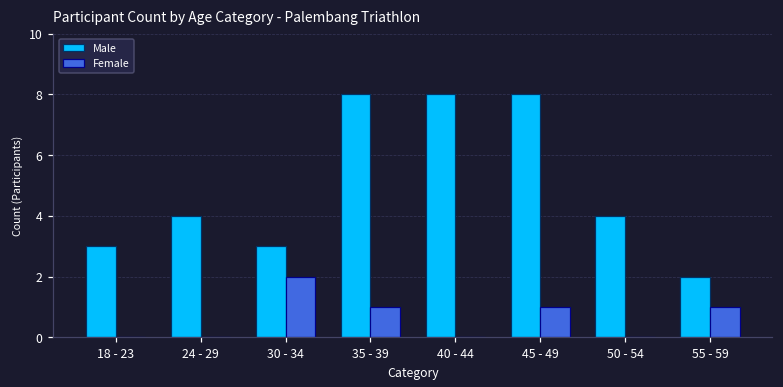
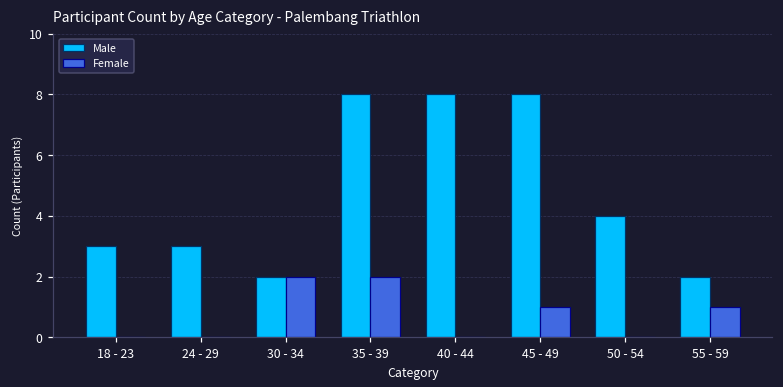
Male, 24 - 29: 4 -> 3
Male, 30 - 34: 3 -> 2
Female, 35 - 39: 1 -> 2
